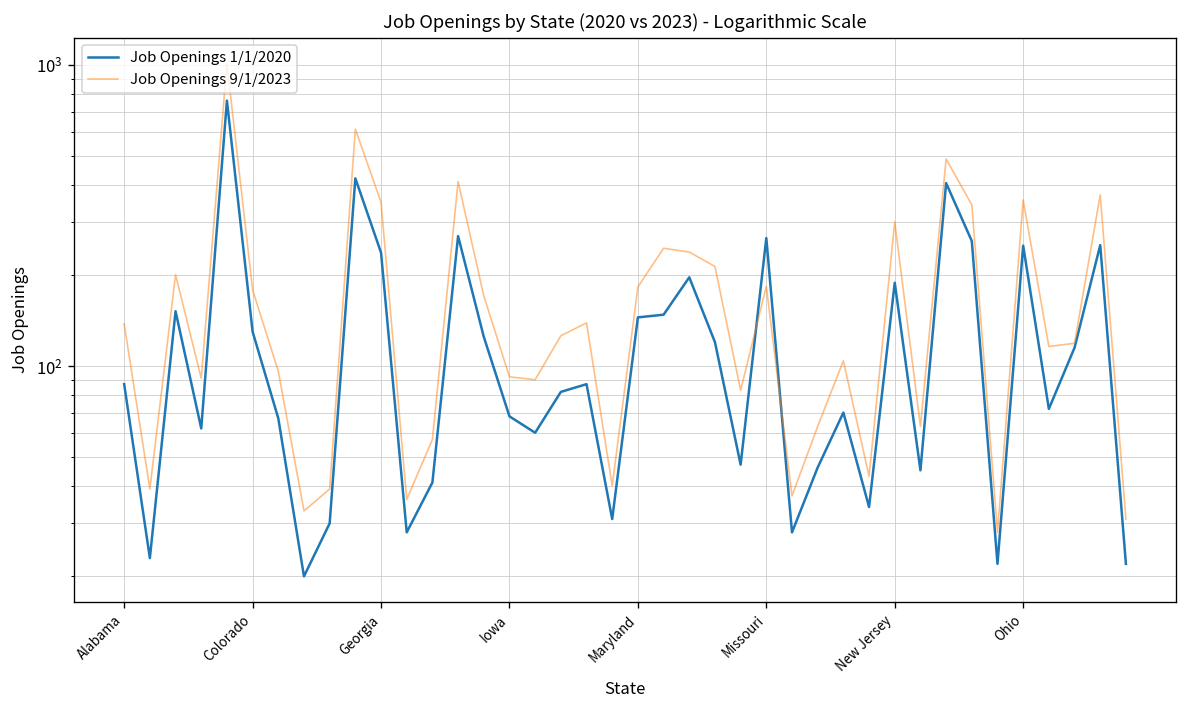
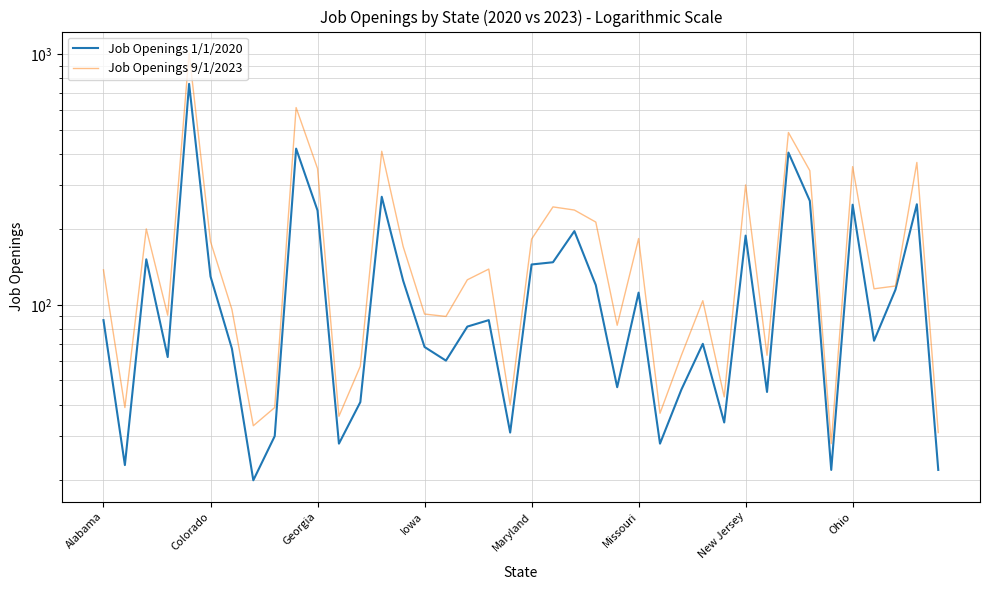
Job Openings 1/1/2020, Missouri: 270 -> 110
